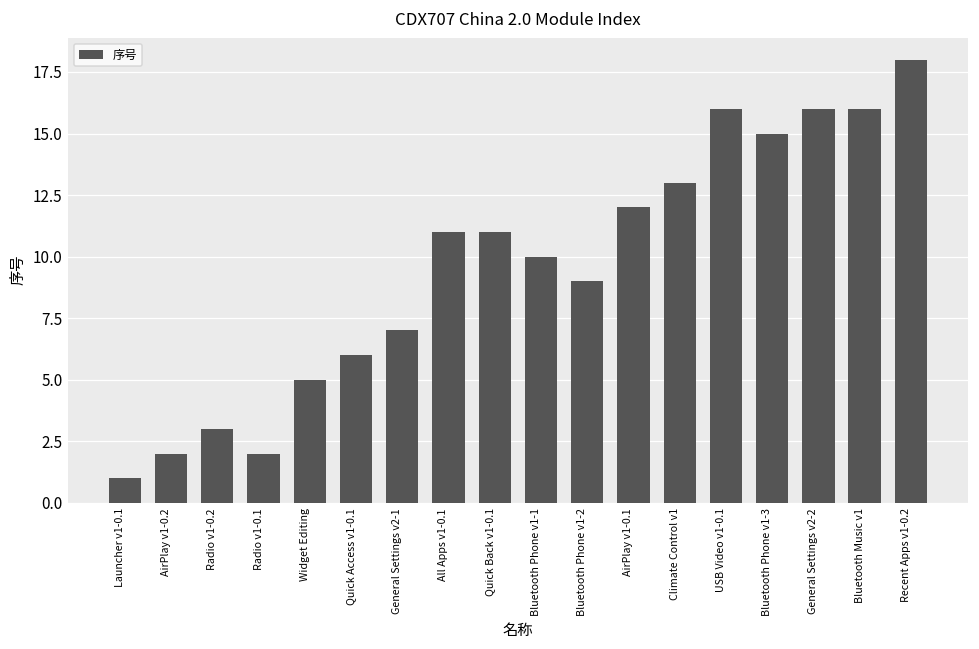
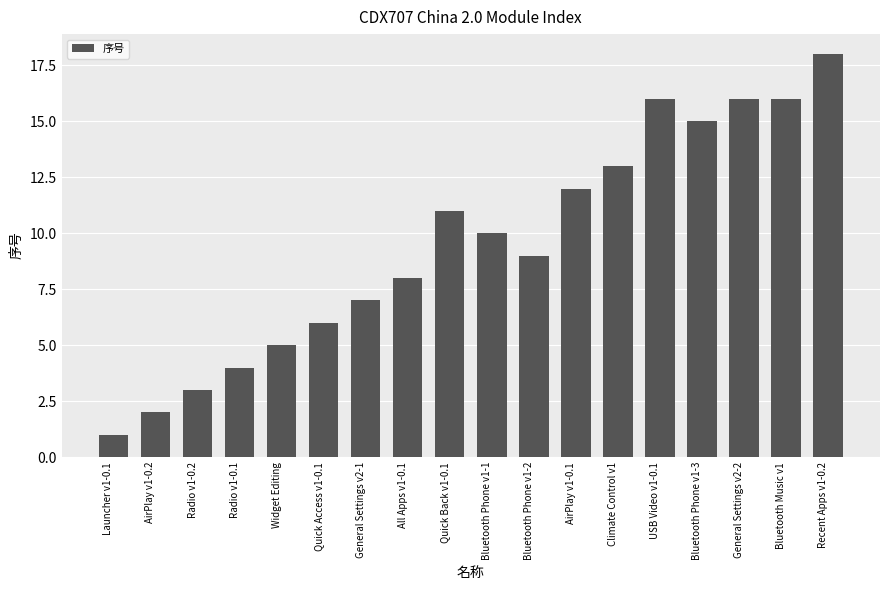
Radio v1-0.1: 2 -> 4
All Apps v1-0.1: 11 -> 8
